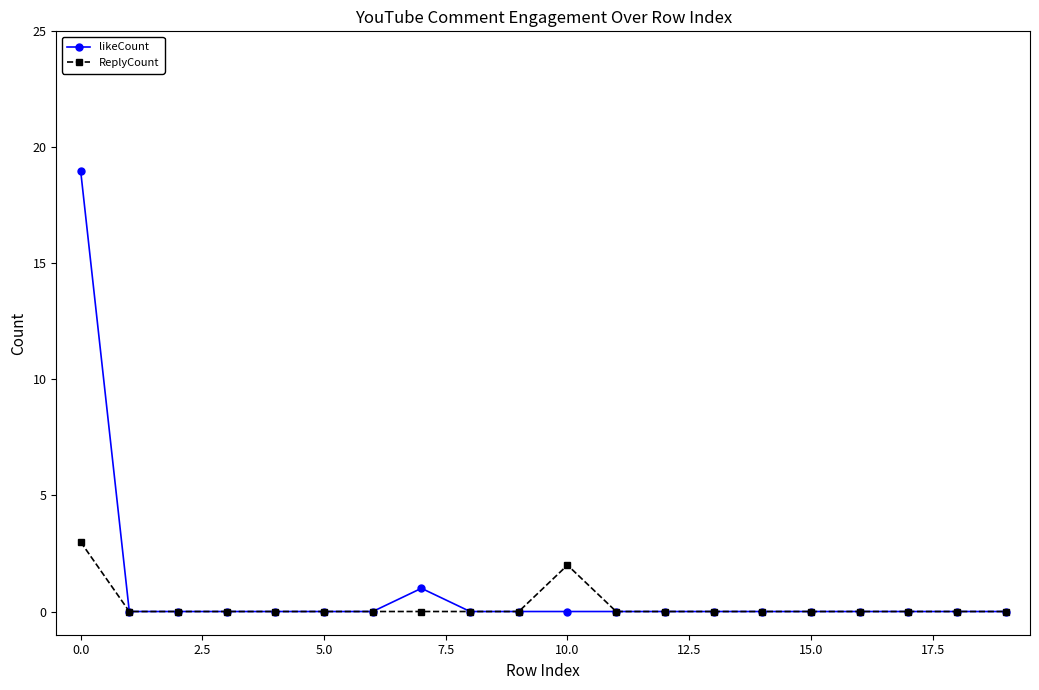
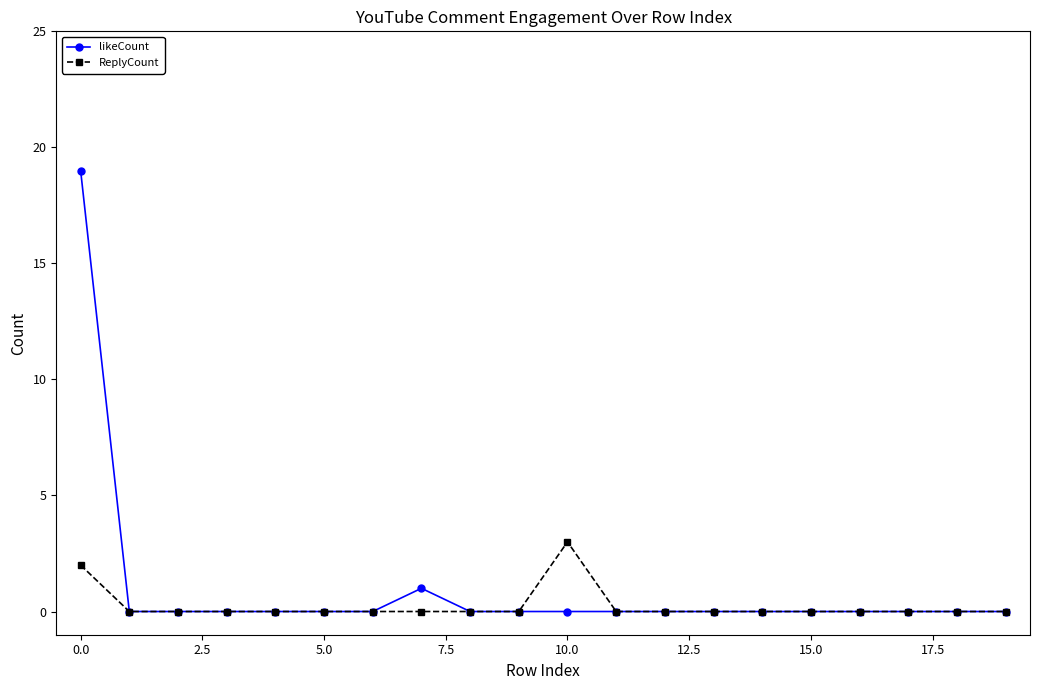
ReplyCount, 0.0: 3 -> 2
ReplyCount, 10.0: 2 -> 3
